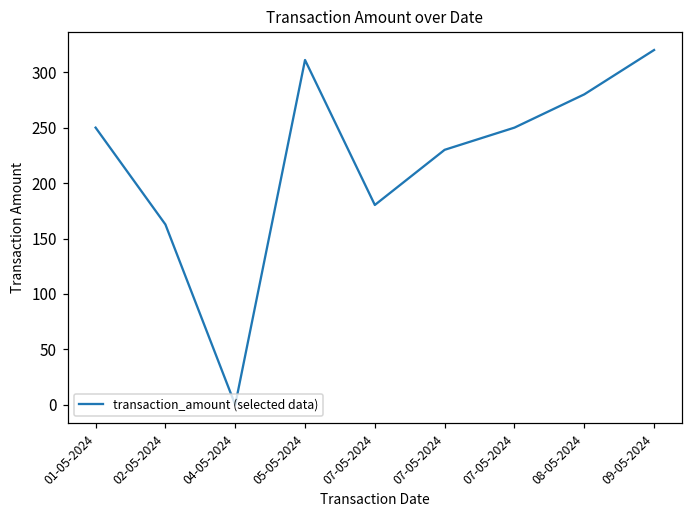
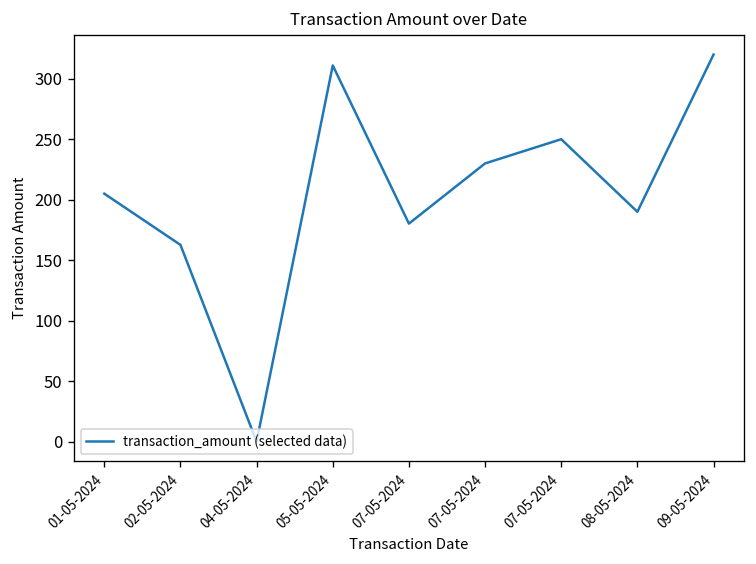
01-05-2024: 250 -> 205
08-05-2024: 280 -> 190
